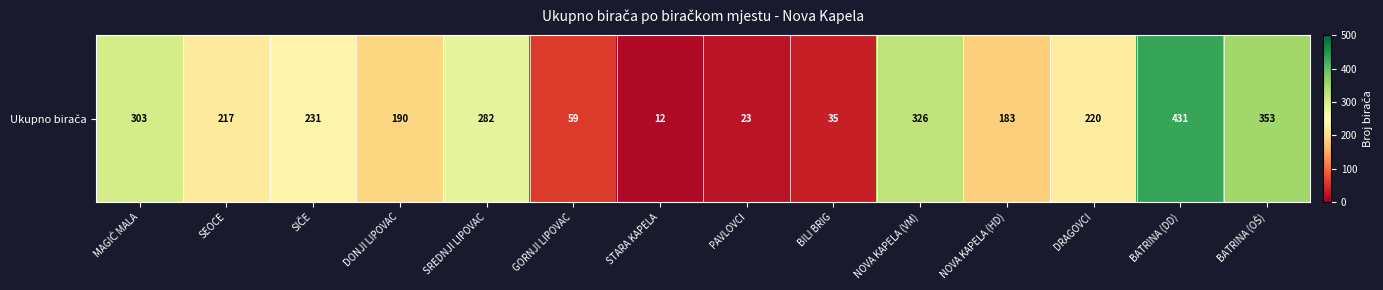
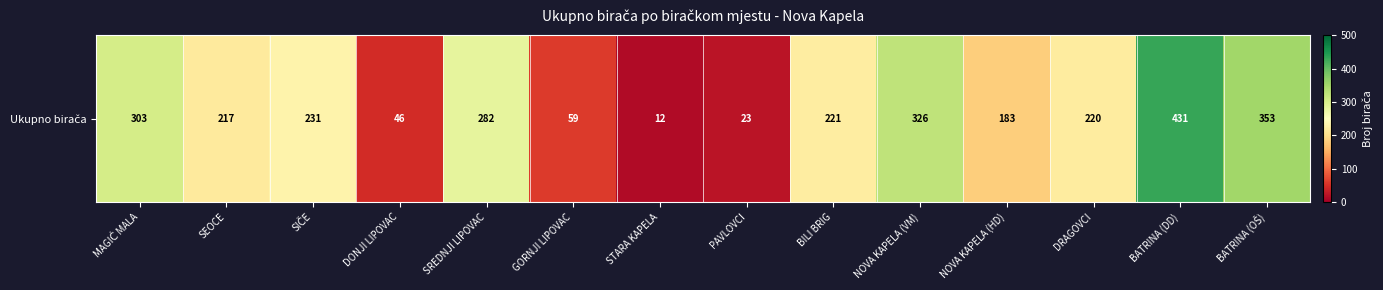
Ukupno birača, DONJI LIPOVAC: 190 -> 46
Ukupno birača, BILI BRIG: 35 -> 221
